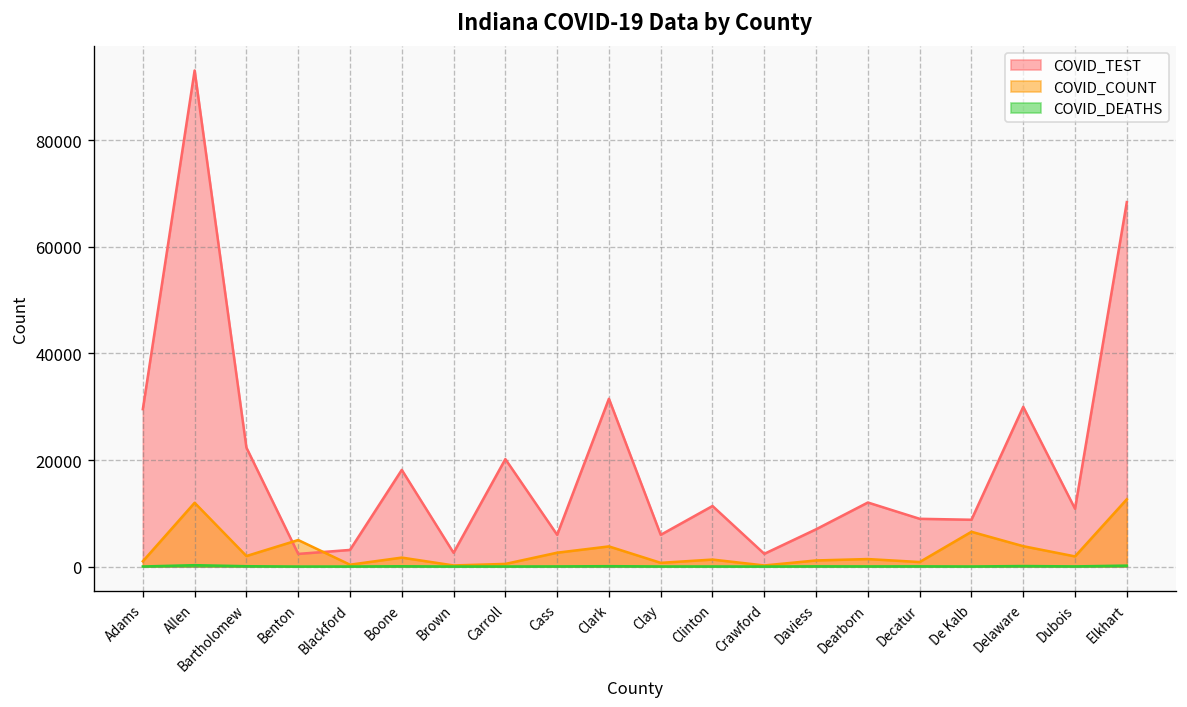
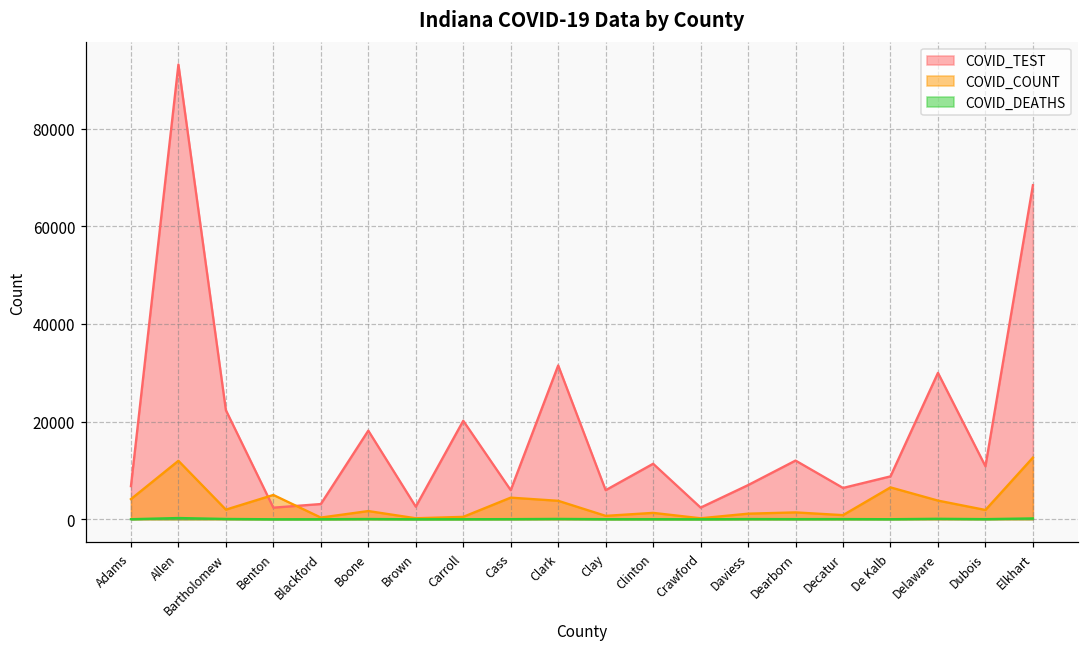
COVID_TEST, Adams: 30000 -> 7000
COVID_COUNT, Adams: 1000 -> 4000
COVID_COUNT, Cass: 3000 -> 4000
COVID_TEST, Decatur: 9000 -> 6000
